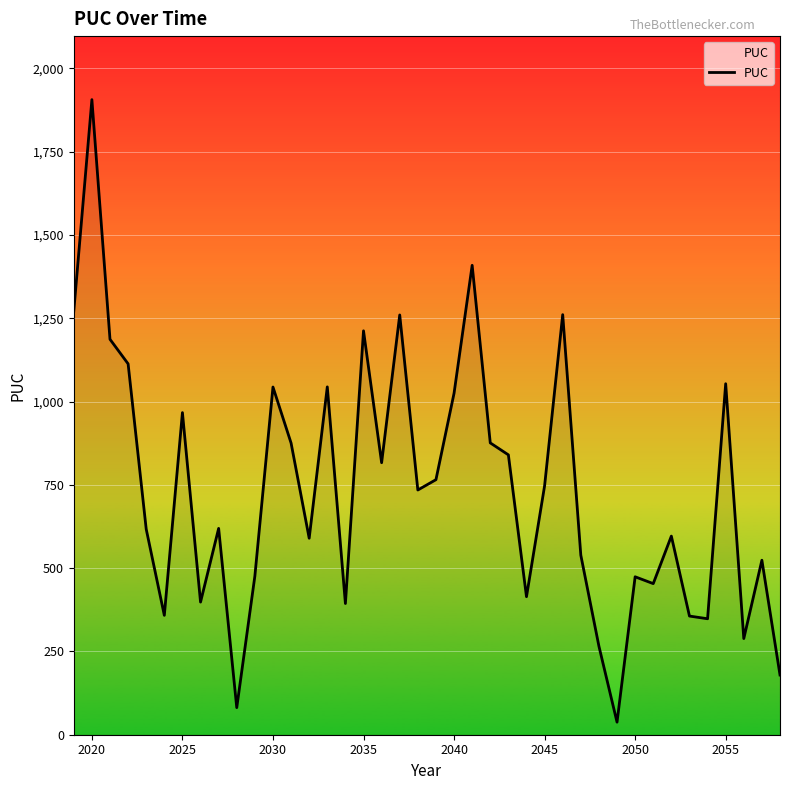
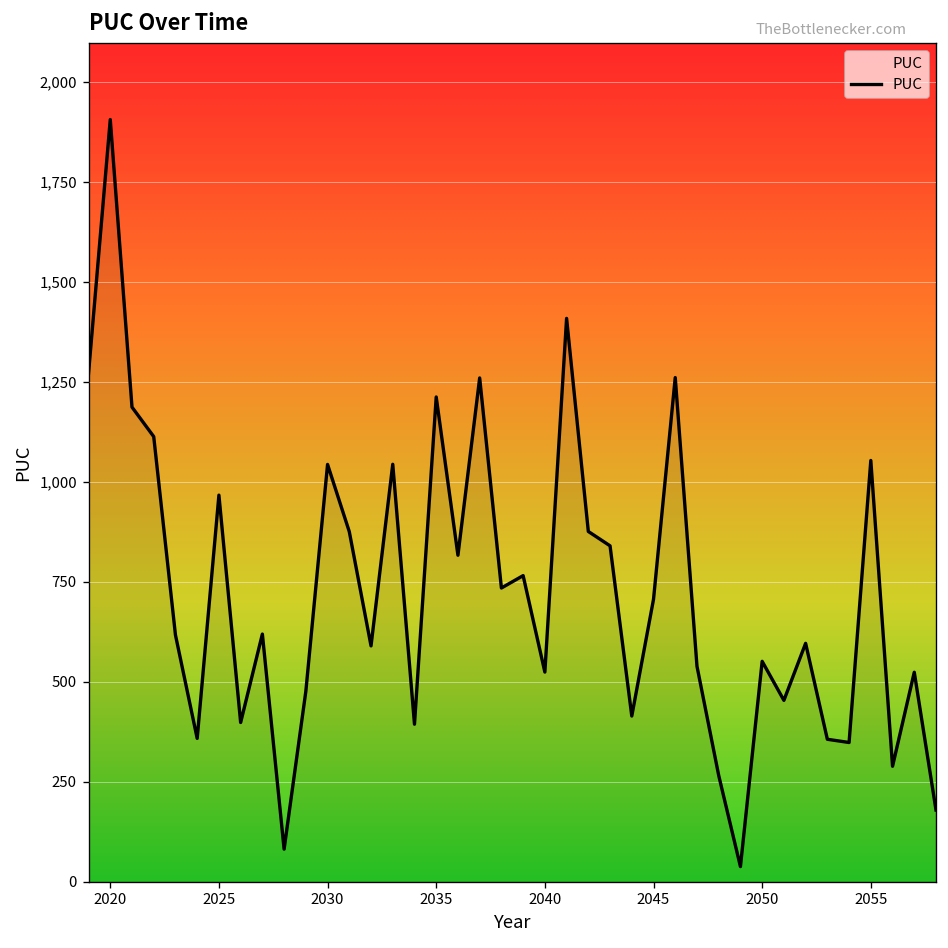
2040: 1,020 -> 520
2045: 750 -> 710
2050: 470 -> 550
